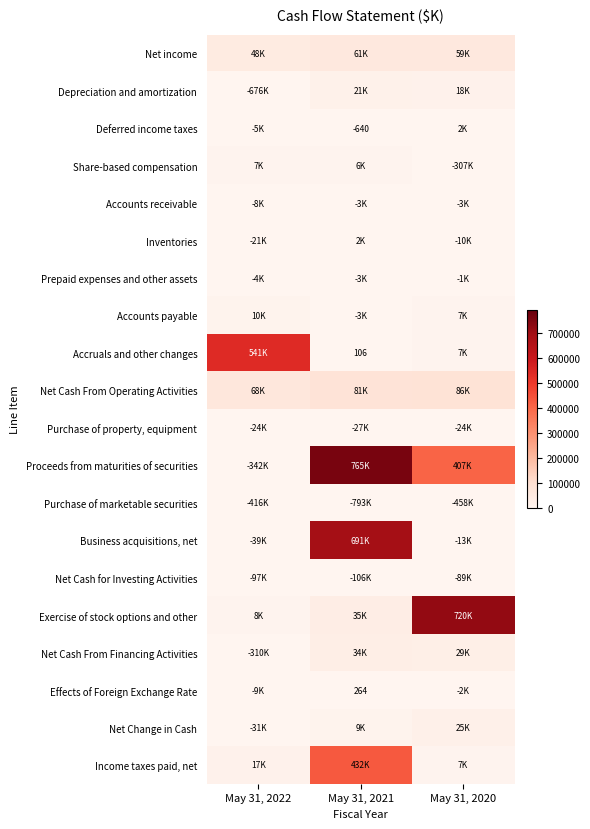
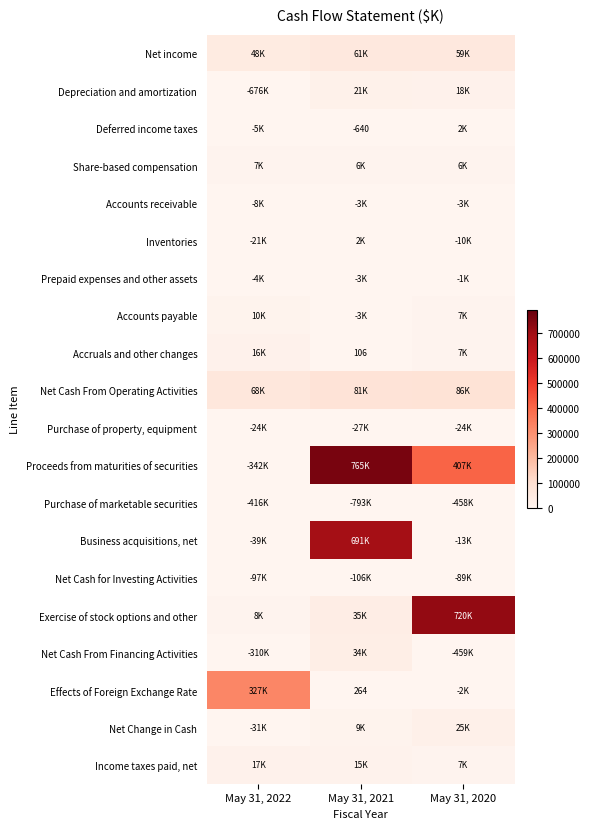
Share-based compensation, May 31, 2020: -307K -> 6K
Accruals and other changes, May 31, 2022: 541K -> 16K
Net Cash From Financing Activities, May 31, 2020: 29K -> -459K
Effects of Foreign Exchange Rate, May 31, 2022: -9K -> 327K
Income taxes paid, net, May 31, 2021: 432K -> 15K
